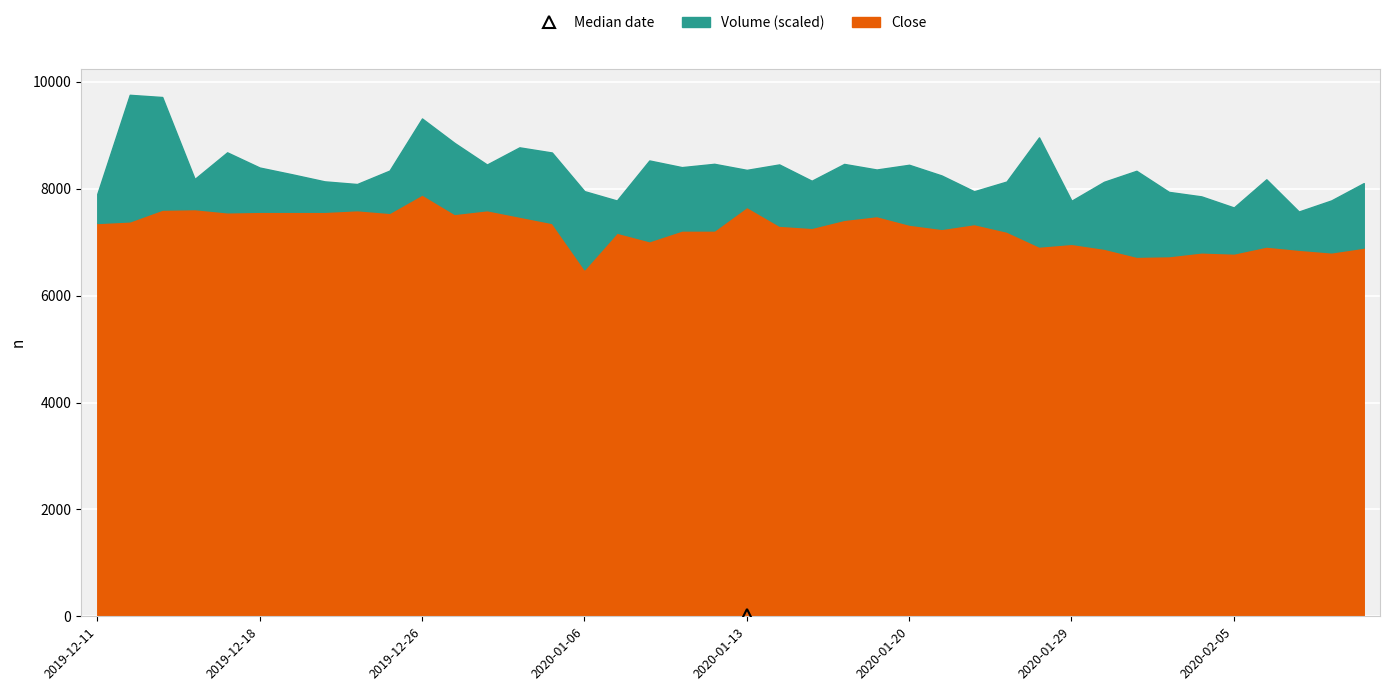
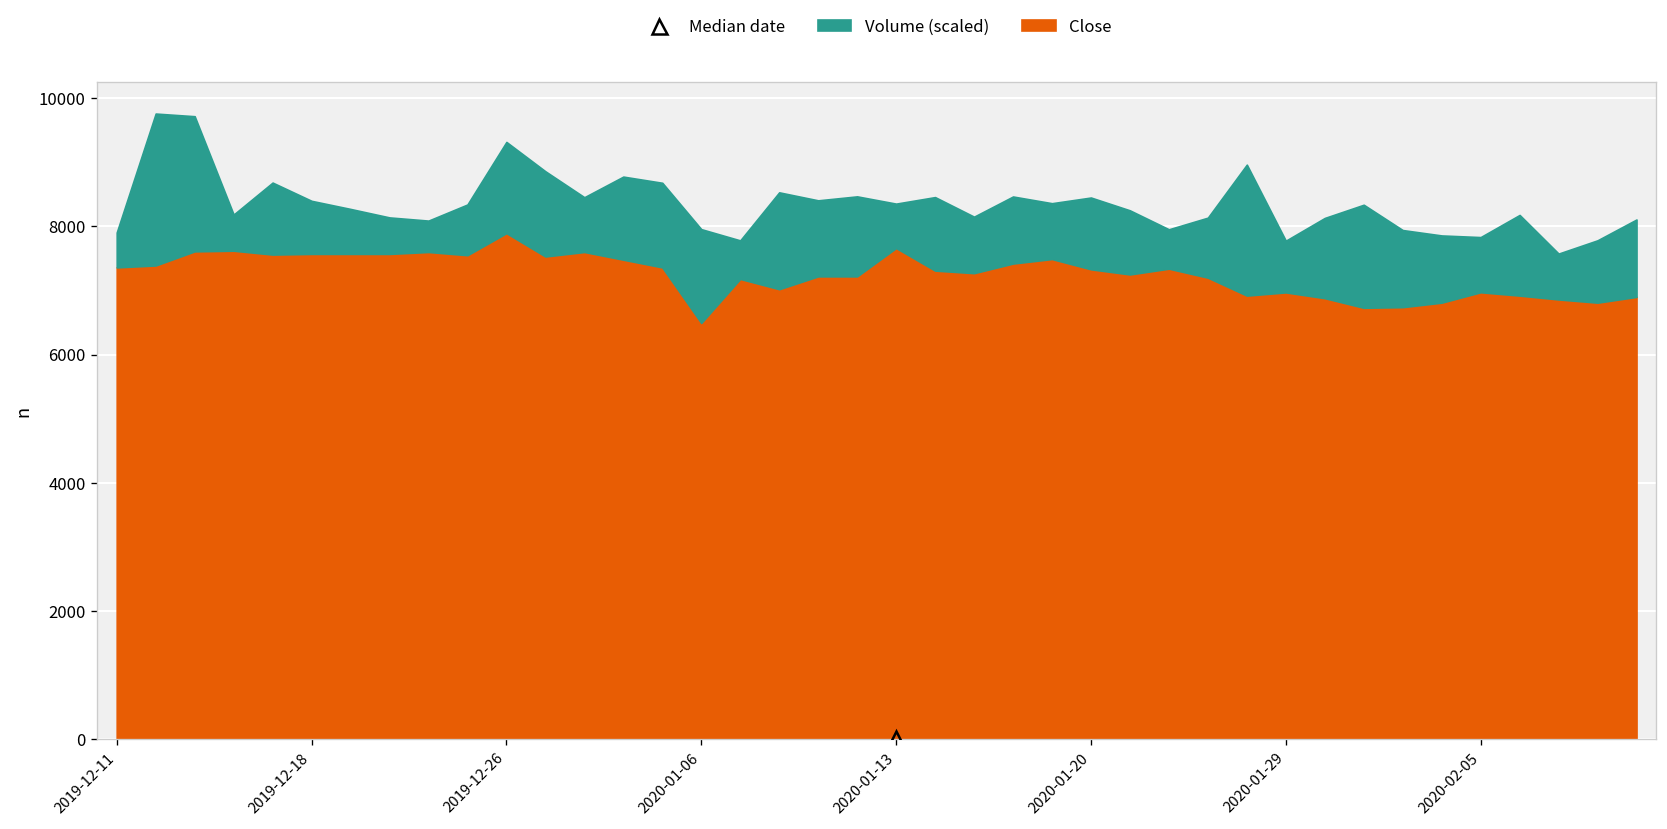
Close, 2020-02-05: 6800 -> 7000
